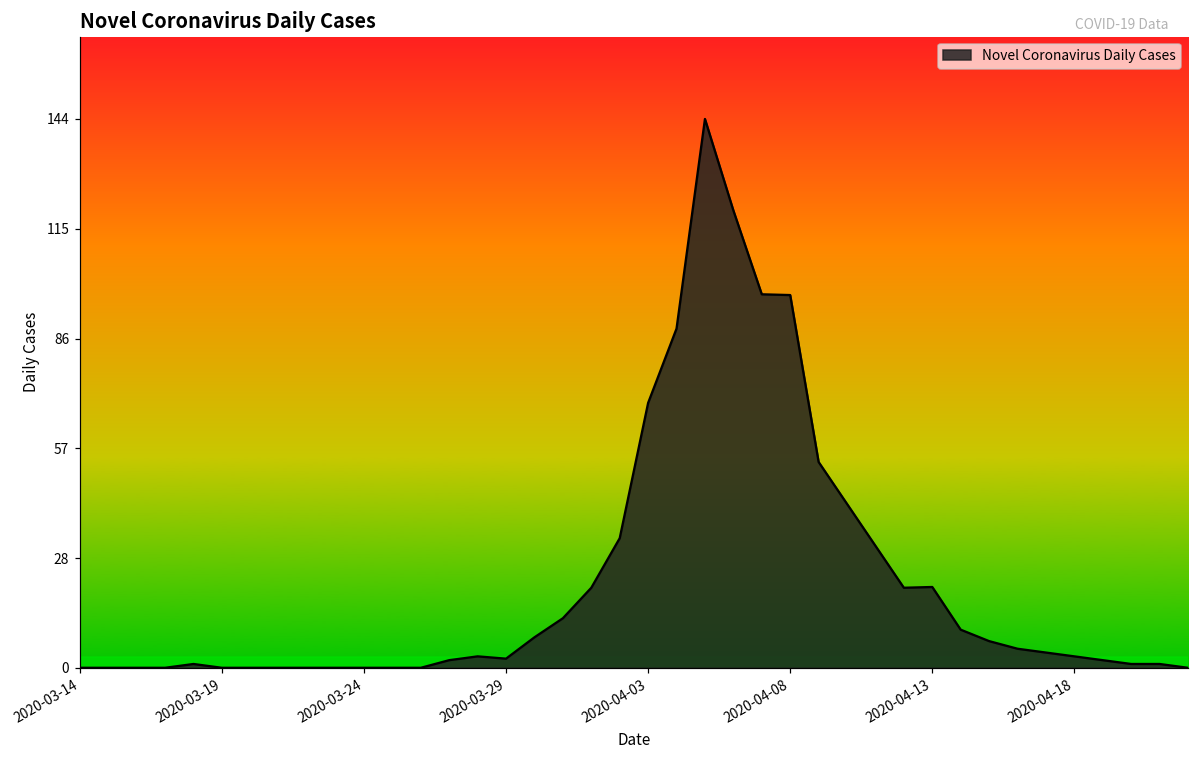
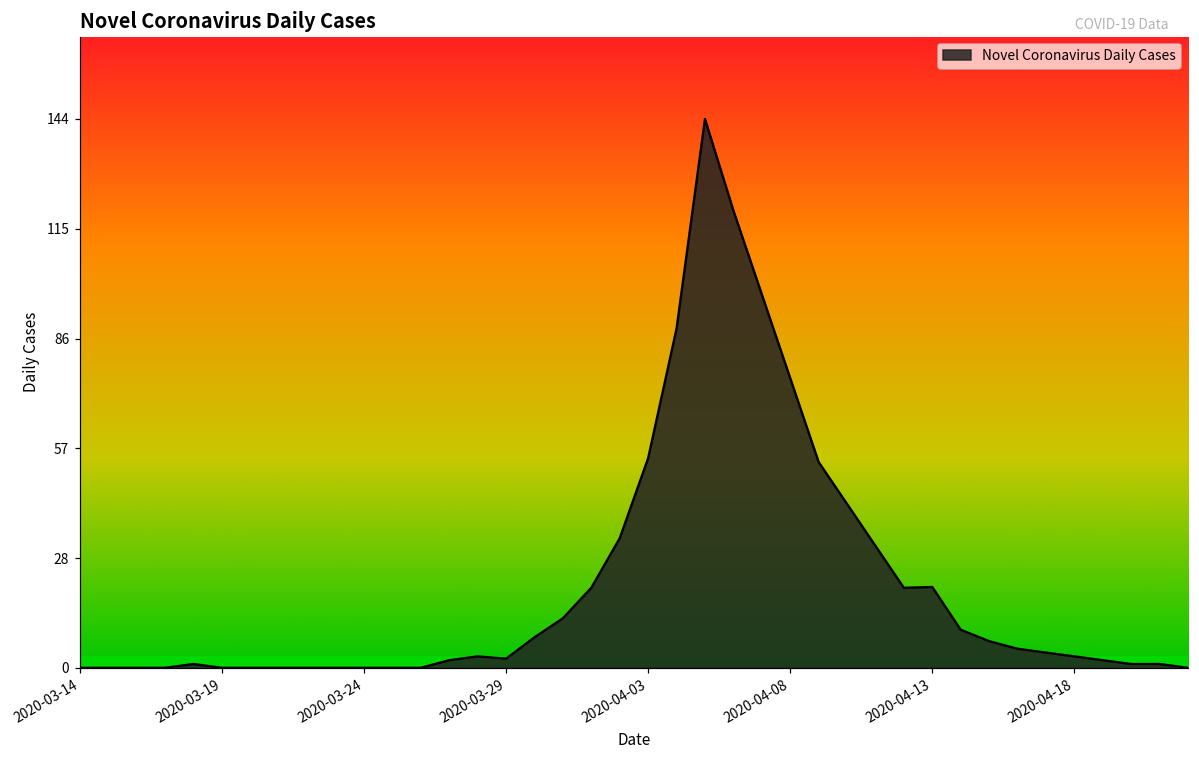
2020-04-03: 70 -> 55
2020-04-08: 98 -> 76
